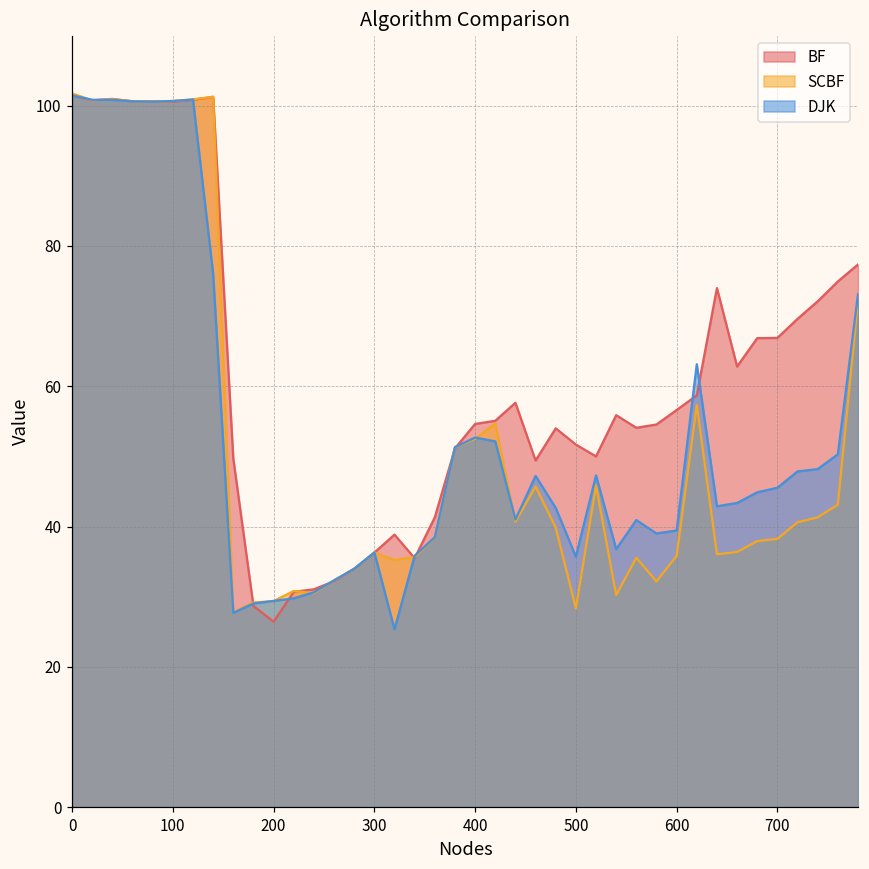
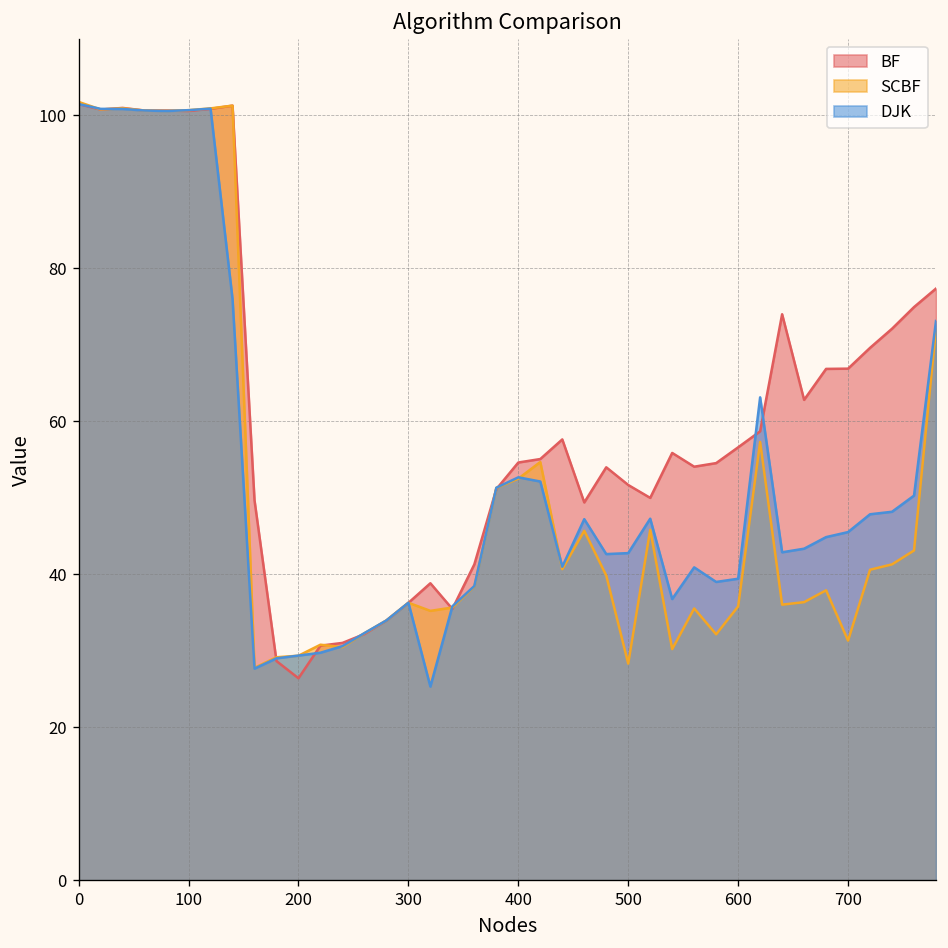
DJK, 500: 36 -> 43
SCBF, 700: 38 -> 31
